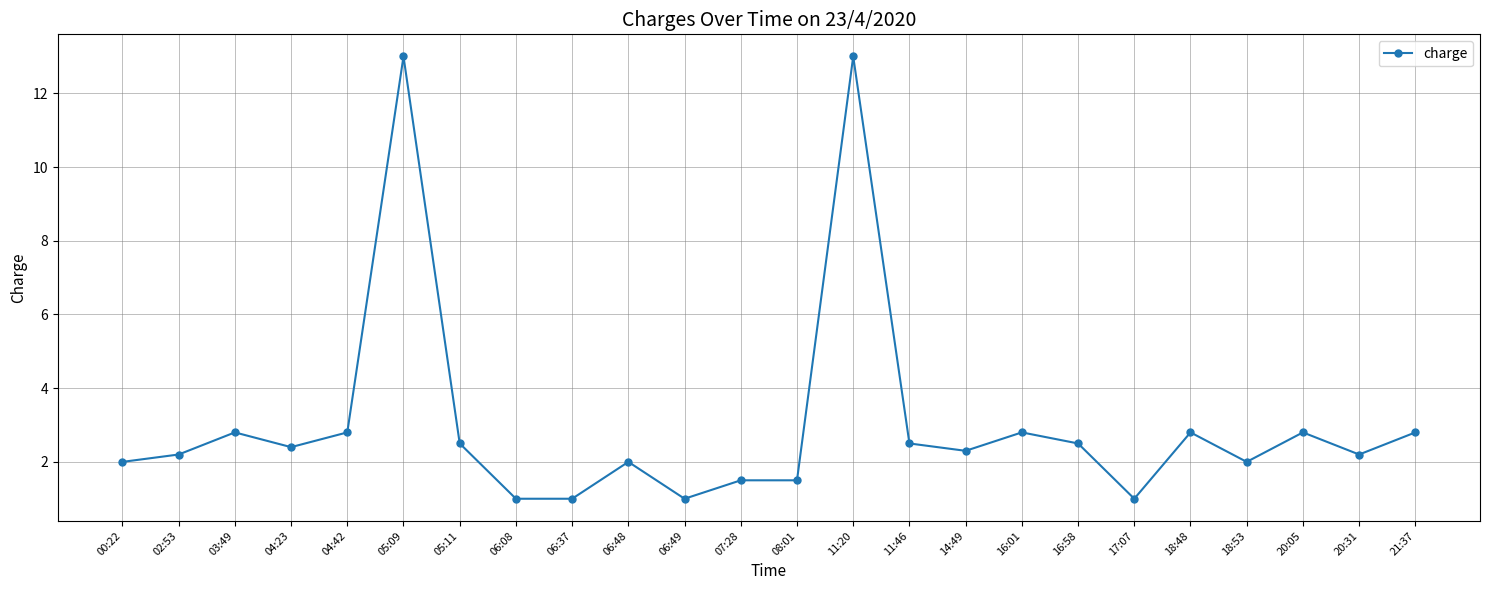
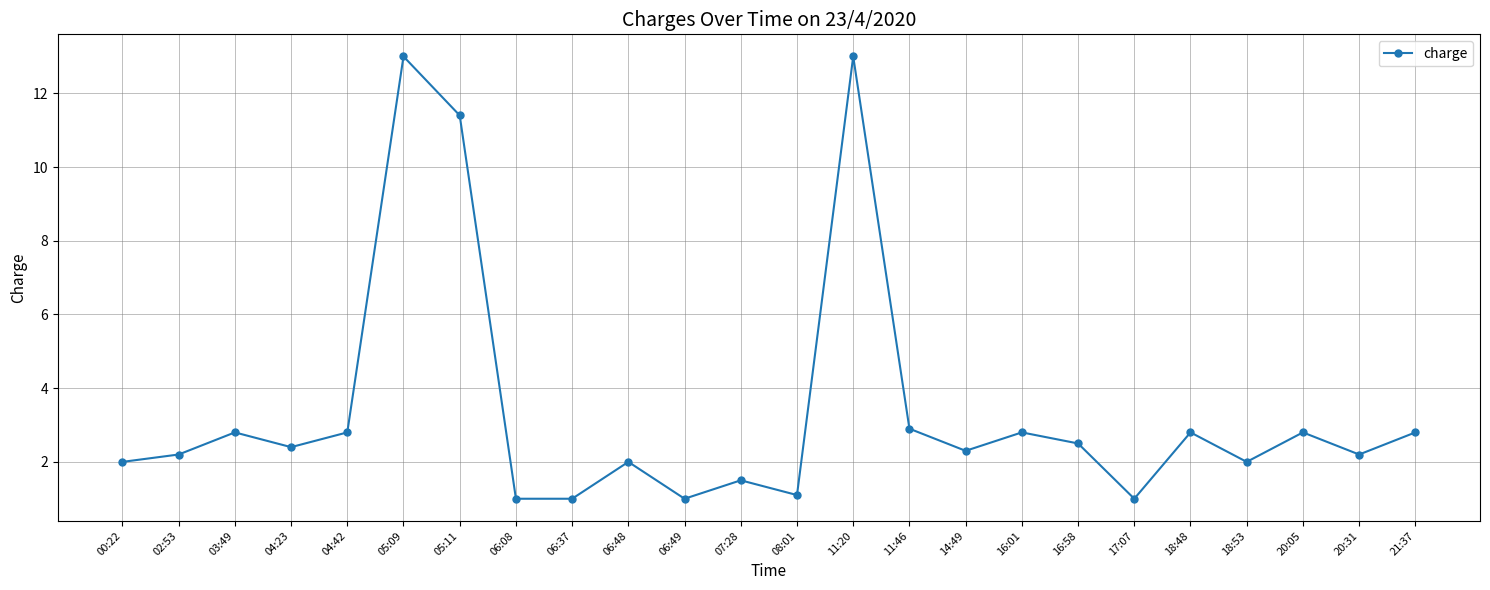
05:11: 2.5 -> 11.4
08:01: 1.5 -> 1.1
11:46: 2.5 -> 2.9
